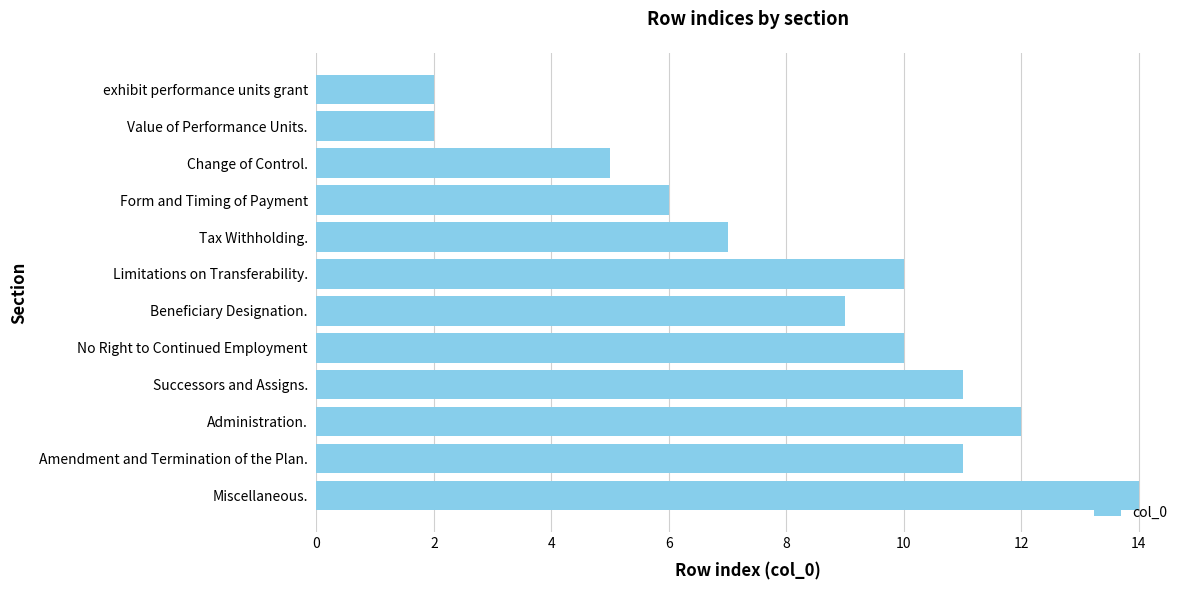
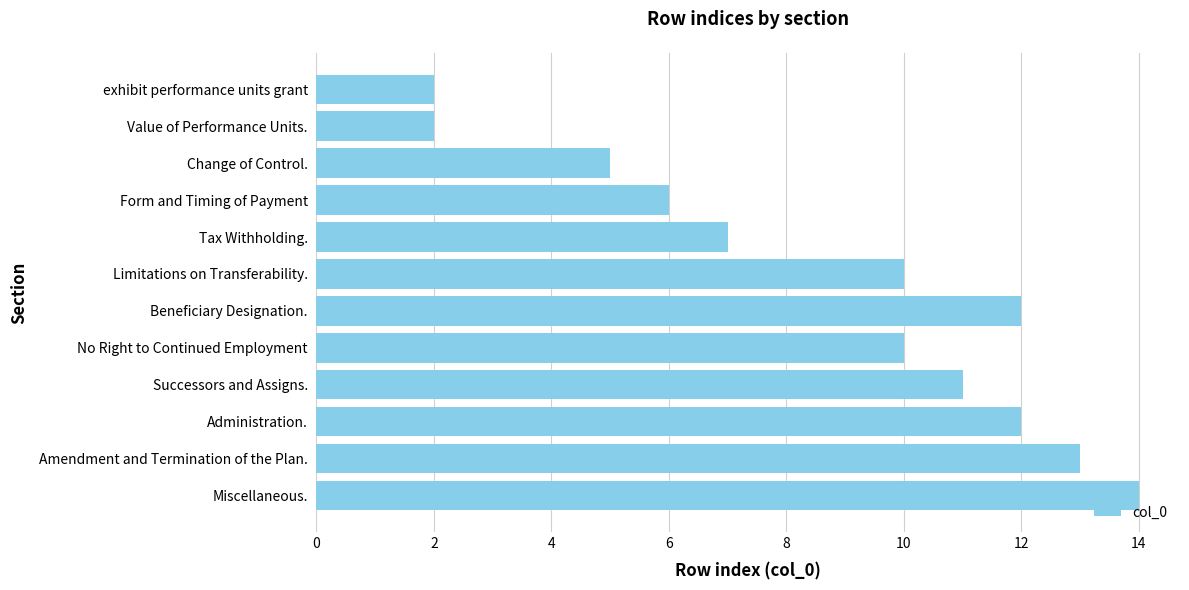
Beneficiary Designation.: 9 -> 12
Amendment and Termination of the Plan.: 11 -> 13
